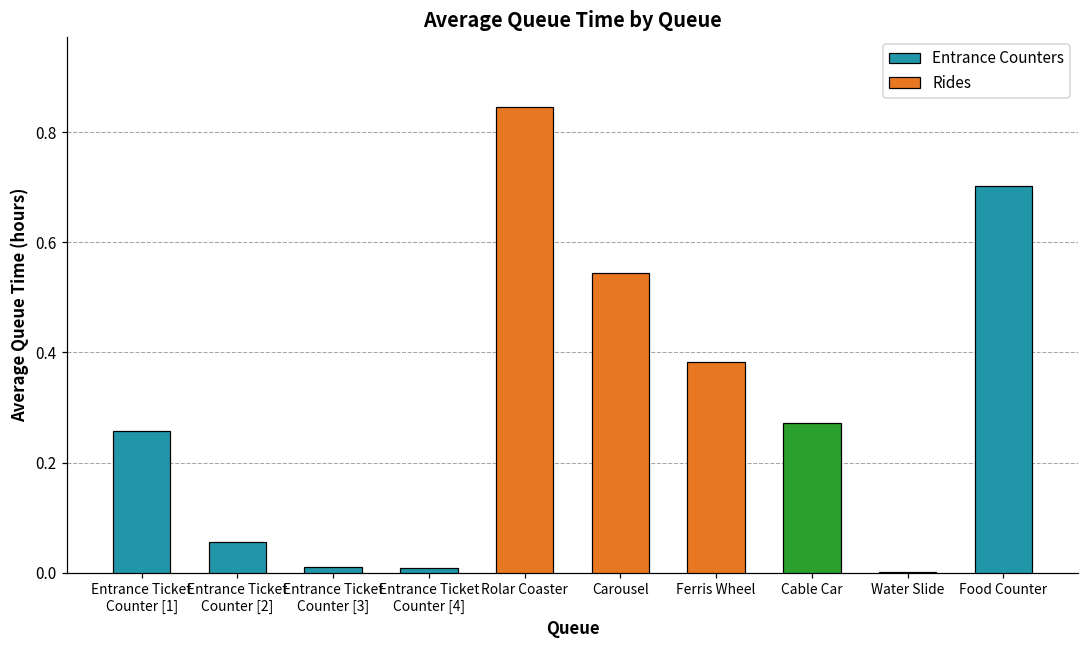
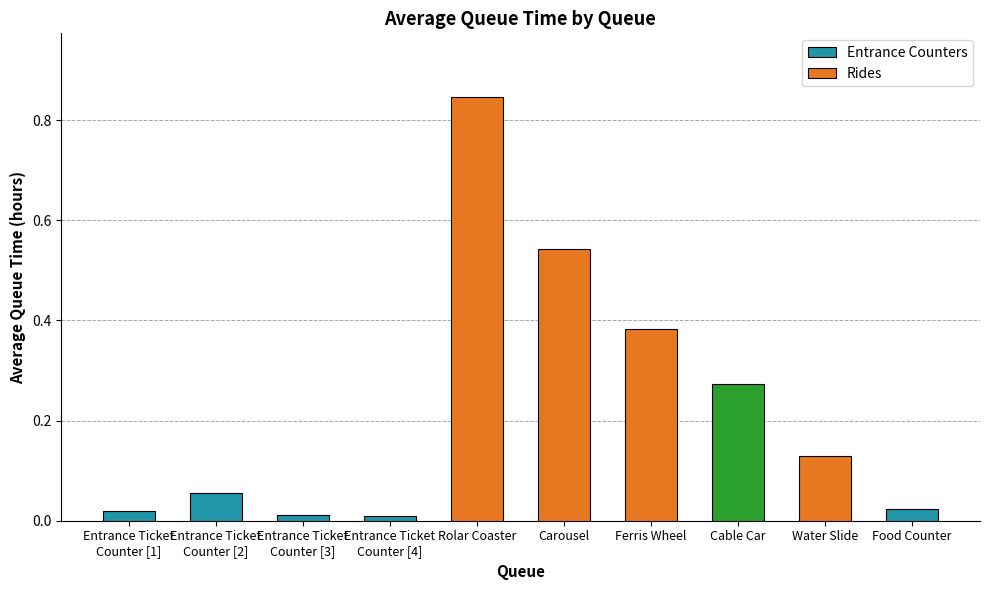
Entrance Ticket Counter [1]: 0.26 -> 0.02
Water Slide: 0.00 -> 0.13
Food Counter: 0.70 -> 0.02
